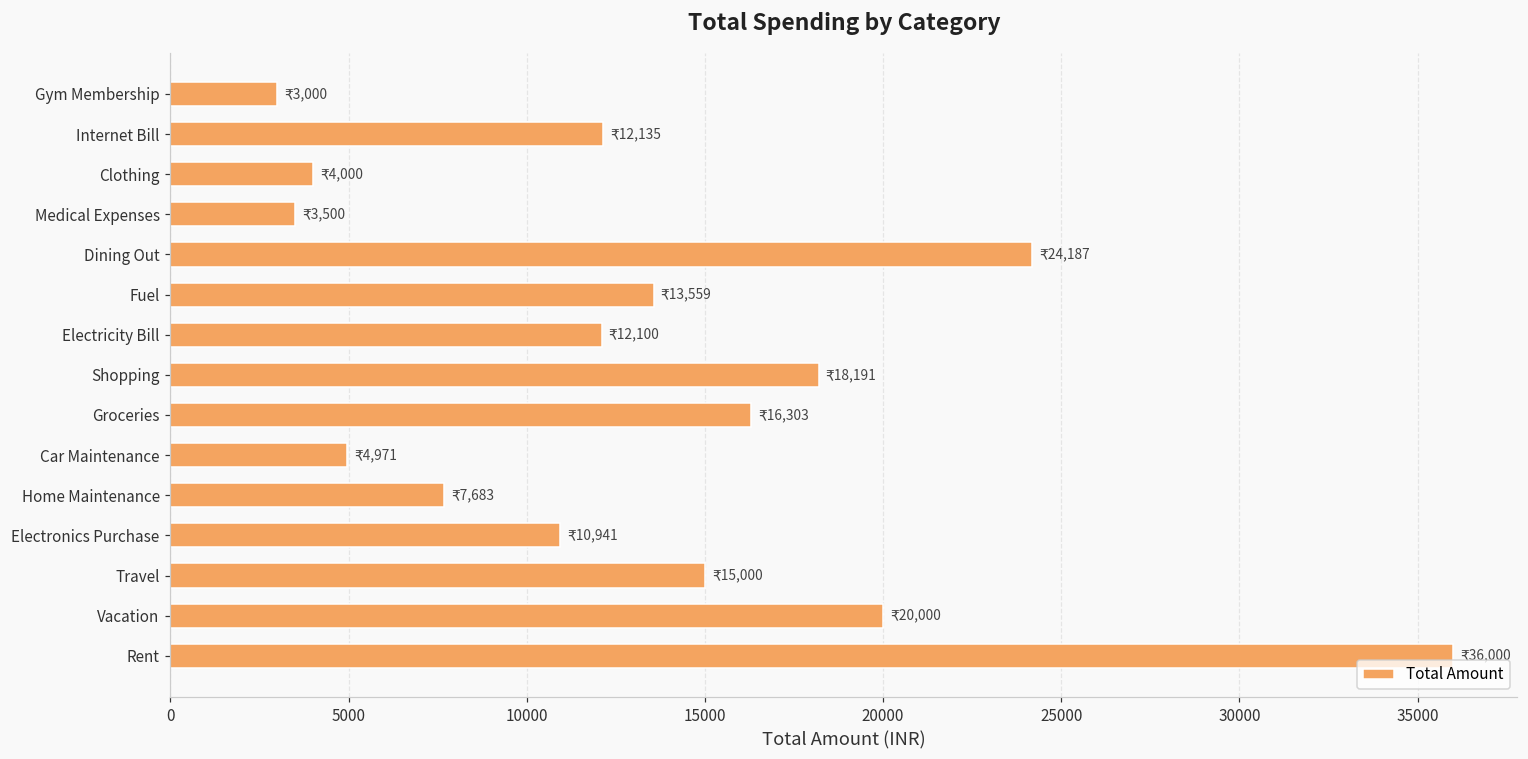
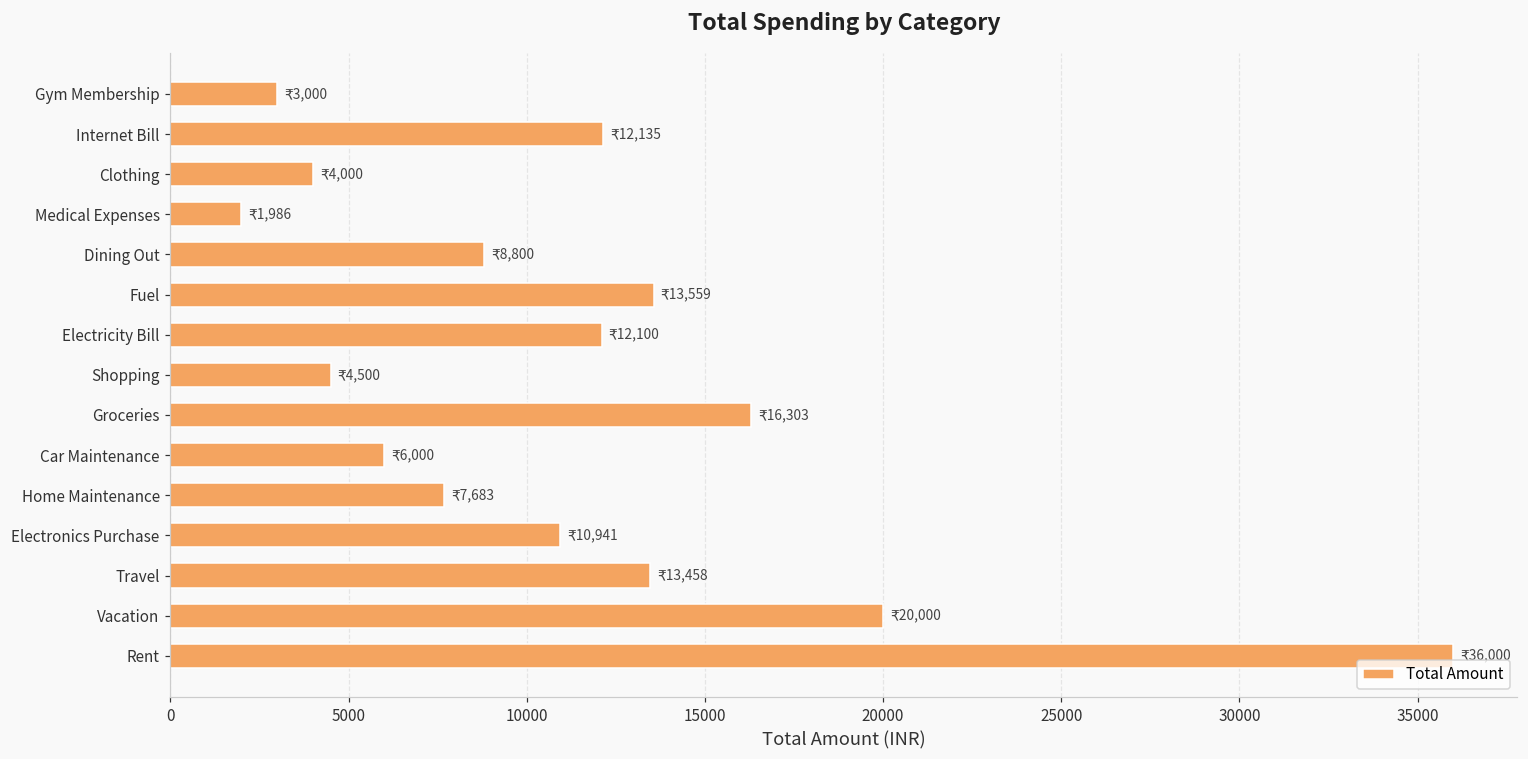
Medical Expenses: 3,500 -> 1,986
Dining Out: 24,187 -> 8,800
Shopping: 18,191 -> 4,500
Car Maintenance: 4,971 -> 6,000
Travel: 15,000 -> 13,458
